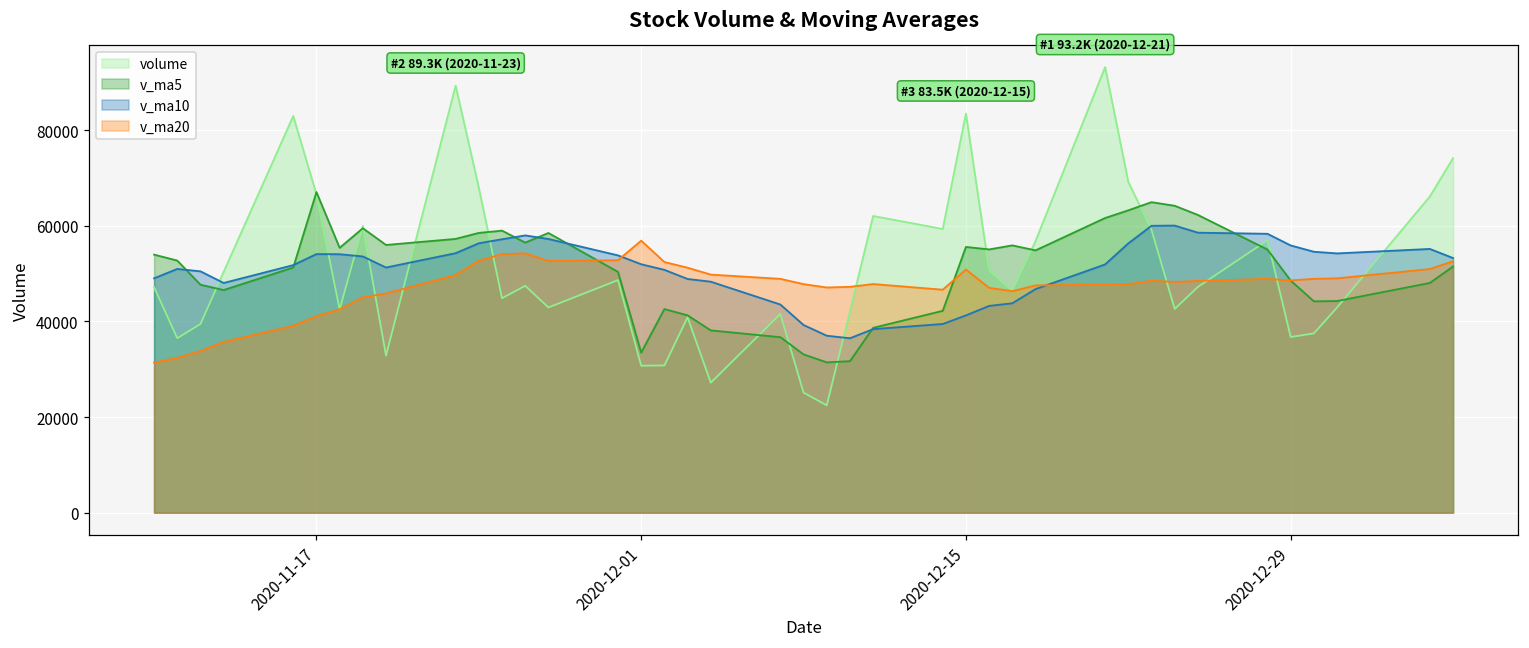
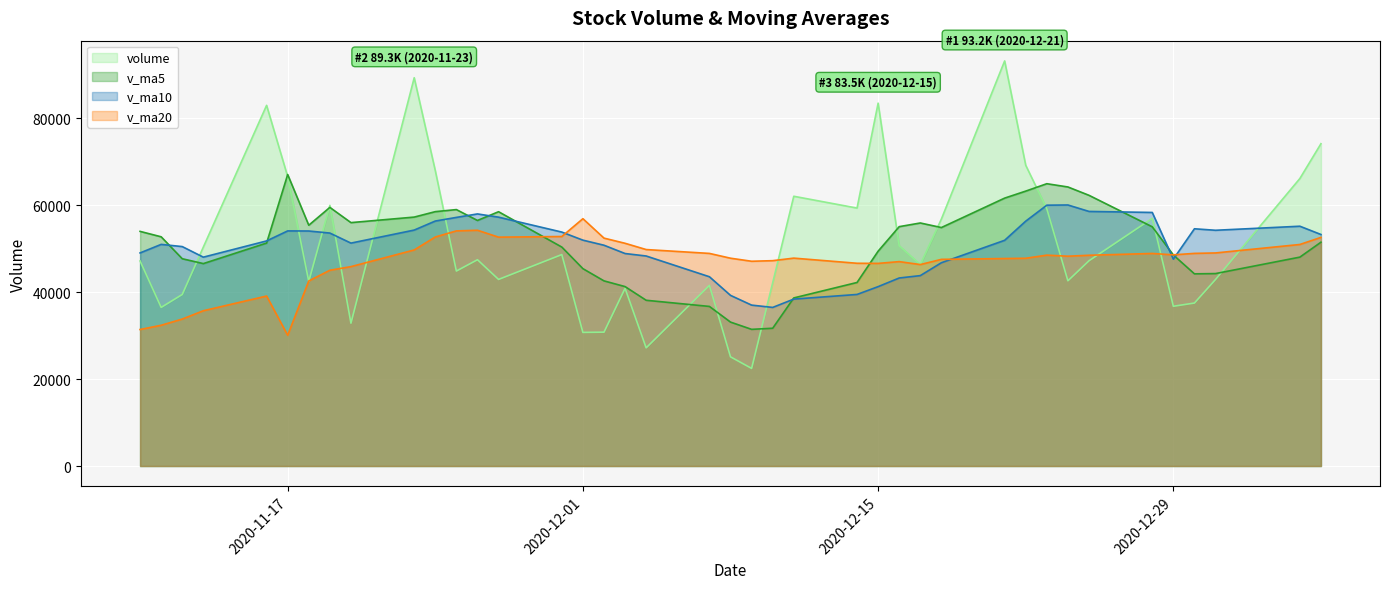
v_ma20, 2020-11-17: 41000 -> 30000
v_ma5, 2020-12-01: 33000 -> 45000
v_ma5, 2020-12-15: 56000 -> 49000
v_ma20, 2020-12-15: 51000 -> 47000
v_ma10, 2020-12-29: 56000 -> 48000
